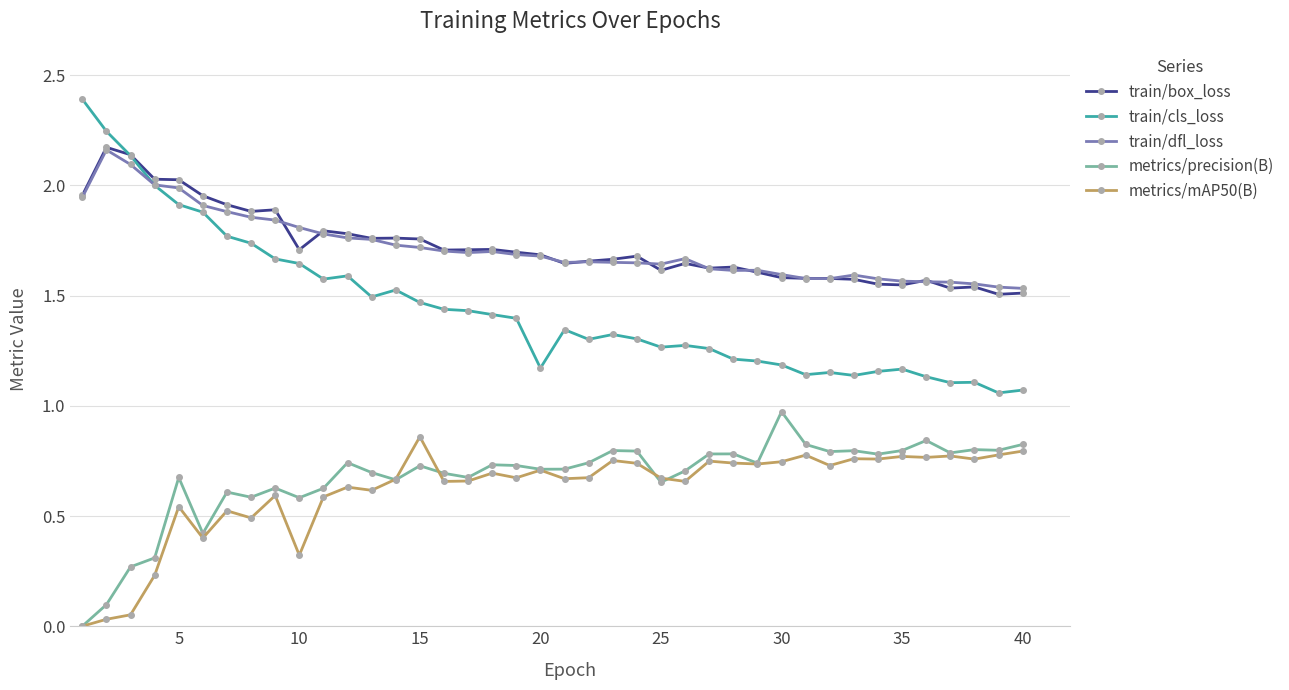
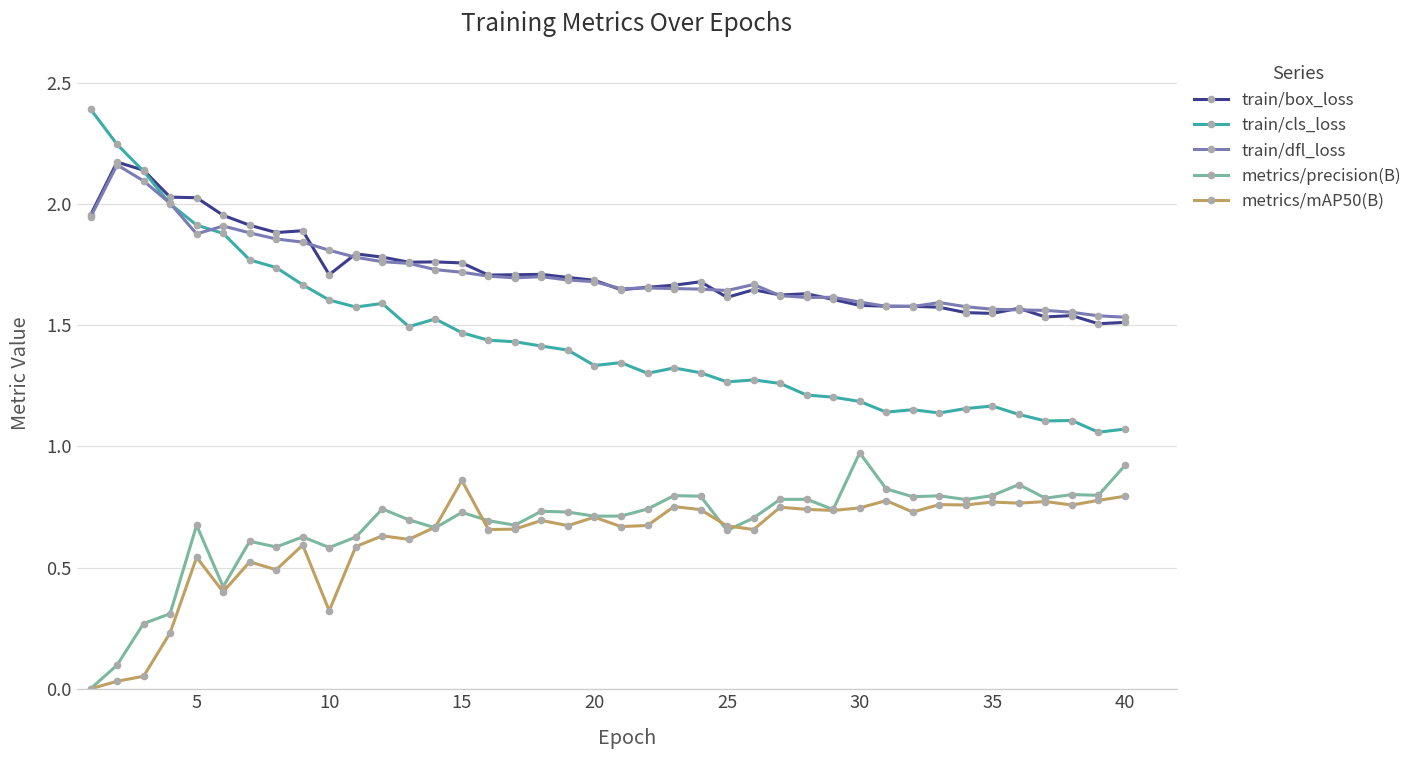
train/dfl_loss, 5: 1.99 -> 1.88
train/cls_loss, 10: 1.65 -> 1.60
train/cls_loss, 20: 1.17 -> 1.33
metrics/precision(B), 40: 0.82 -> 0.92
